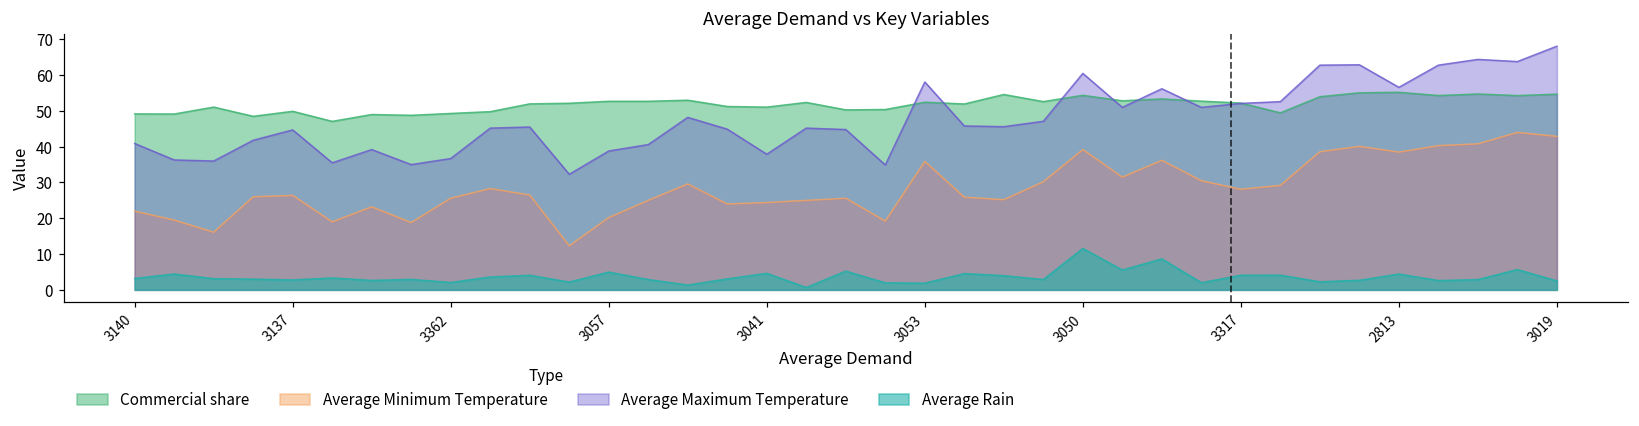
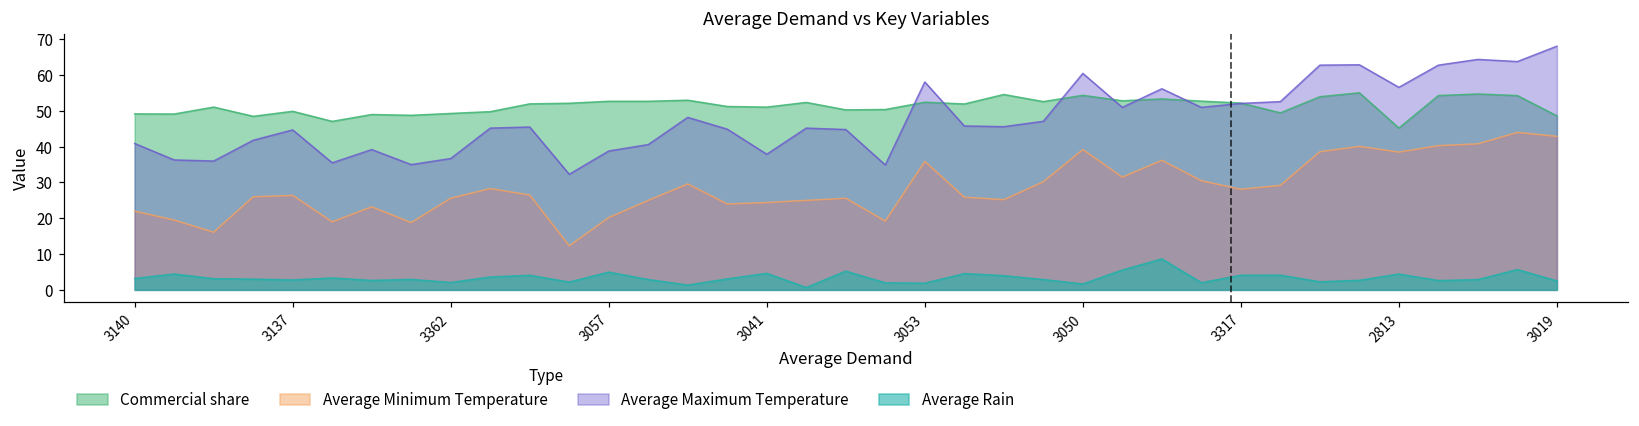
Average Rain, 3050: 12 -> 2
Commercial share, 2813: 55 -> 45
Commercial share, 3019: 55 -> 49
